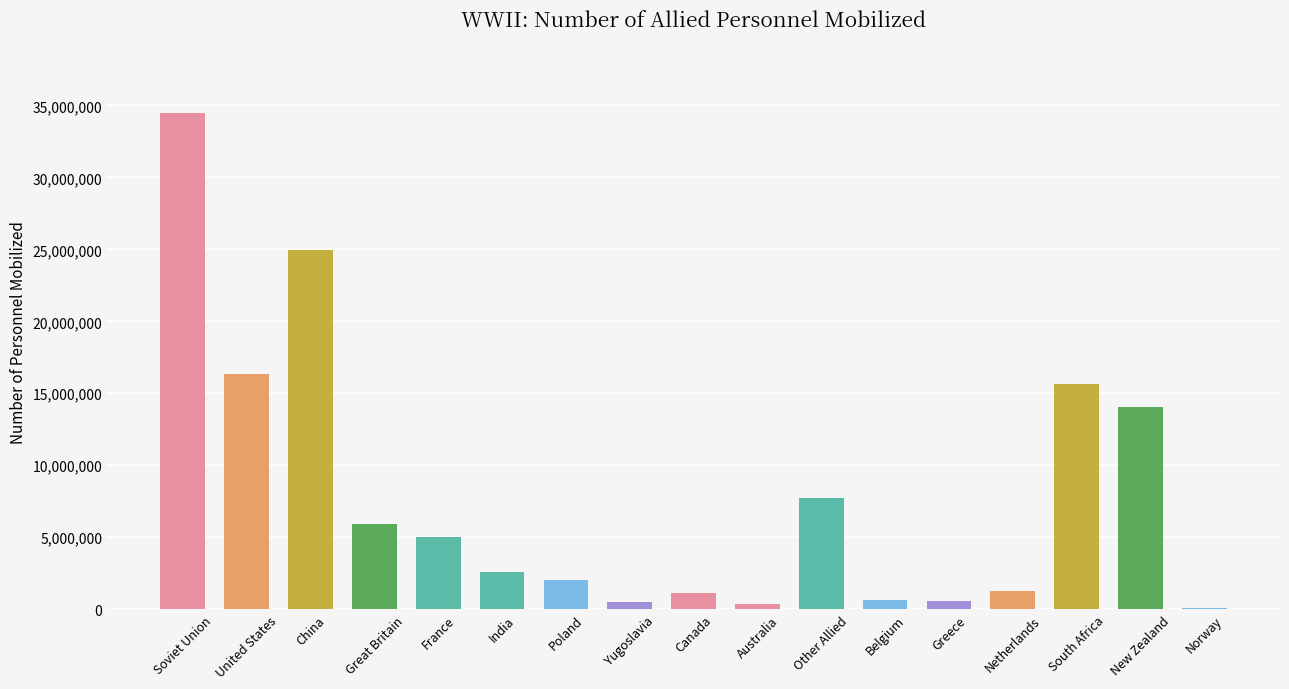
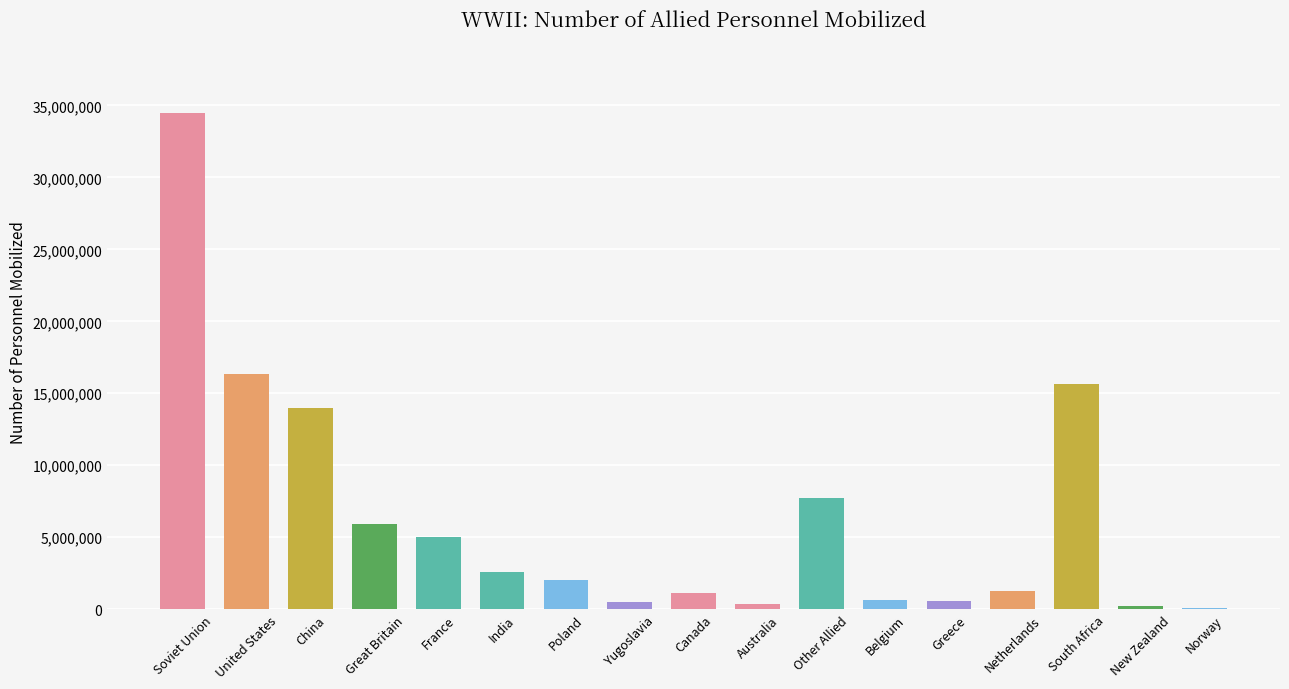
China: 25,000,000 -> 14,000,000
New Zealand: 14,000,000 -> 200,000
